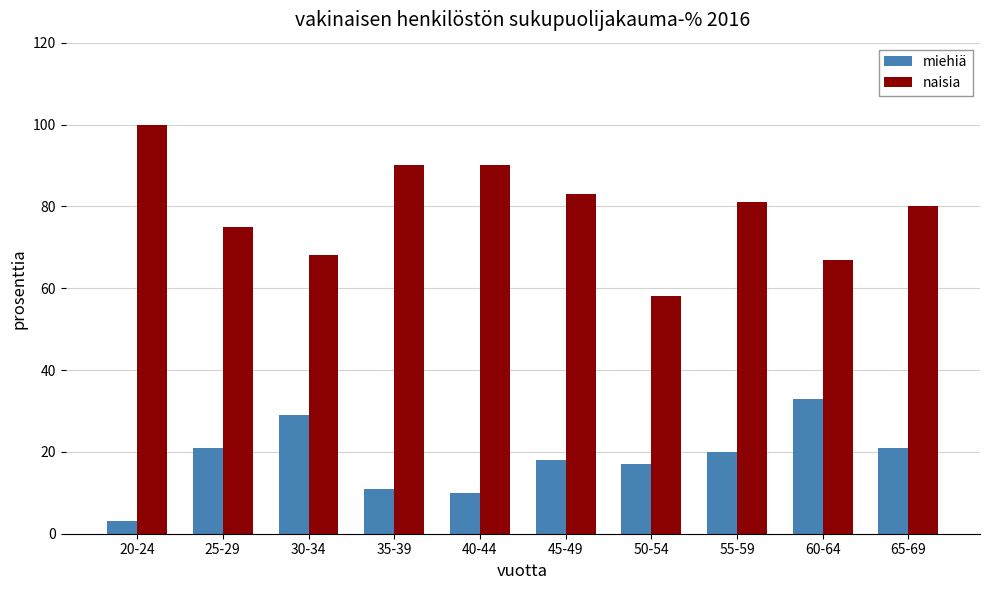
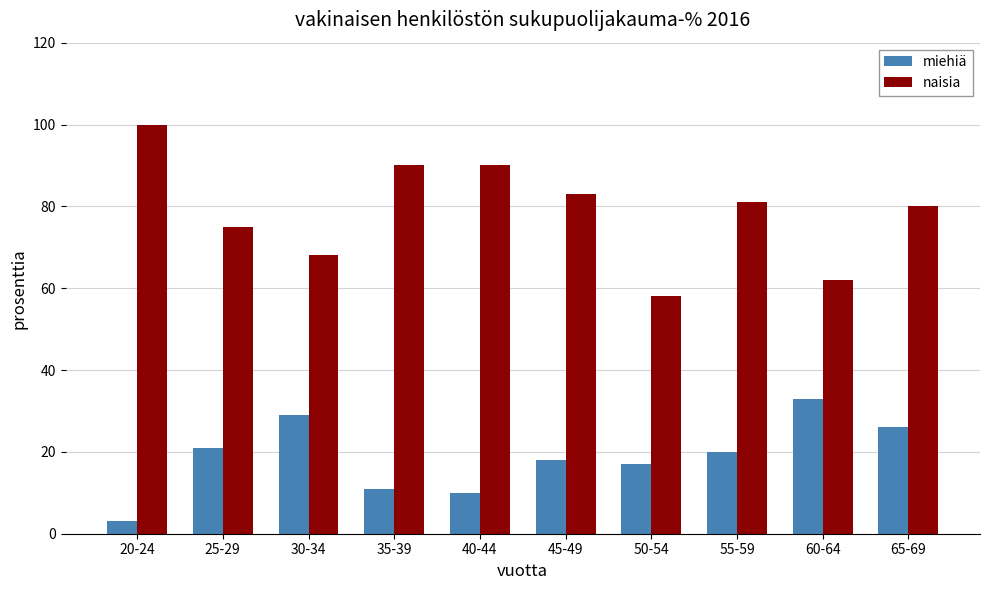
naisia, 60-64: 67 -> 62
miehiä, 65-69: 21 -> 26
